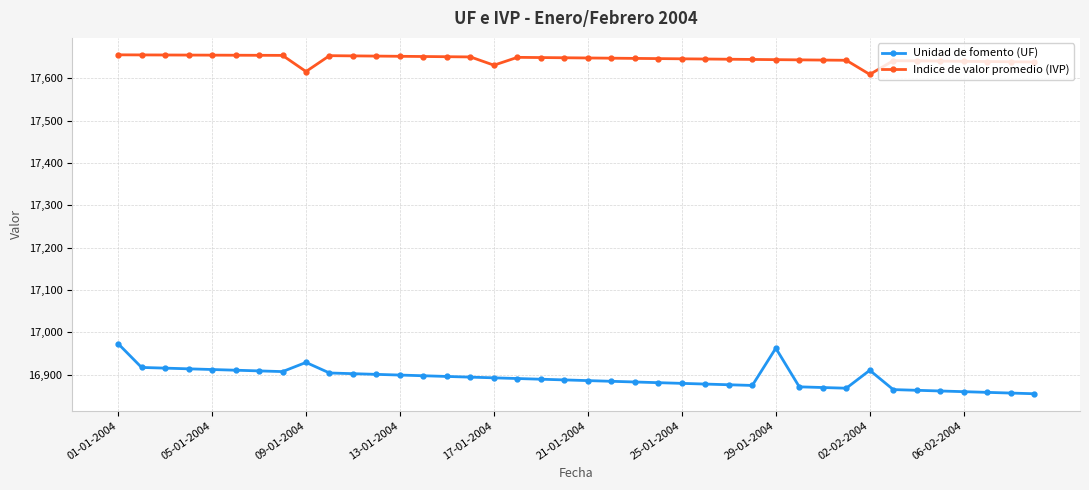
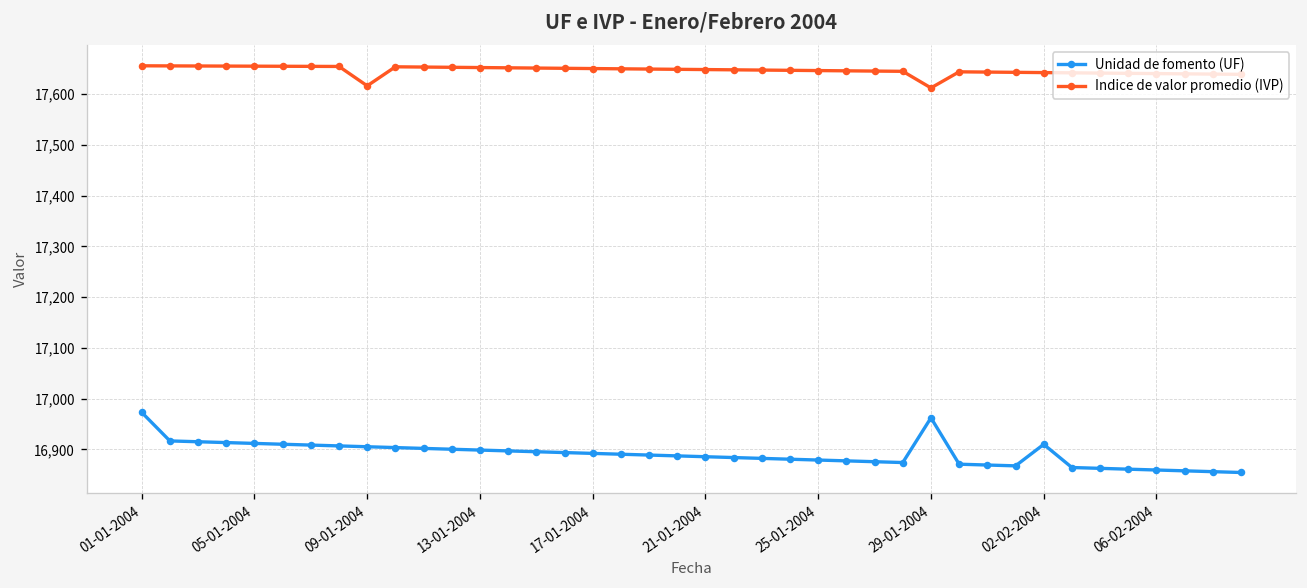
Unidad de fomento (UF), 09-01-2004: 16,930 -> 16,910
Indice de valor promedio (IVP), 17-01-2004: 17,630 -> 17,650
Indice de valor promedio (IVP), 29-01-2004: 17,640 -> 17,610
Indice de valor promedio (IVP), 02-02-2004: 17,610 -> 17,640
